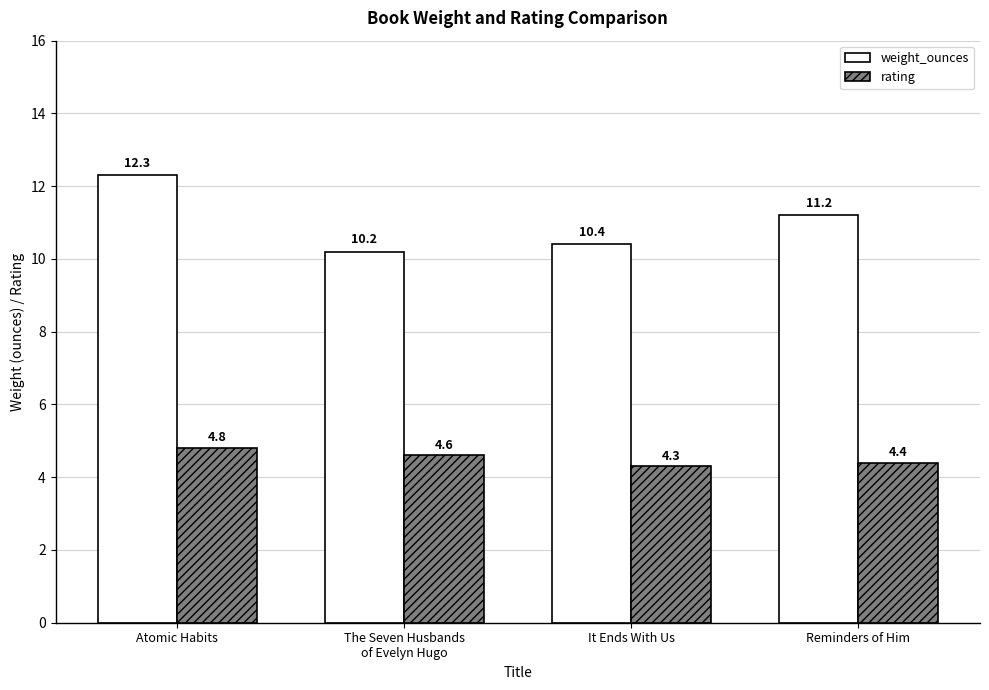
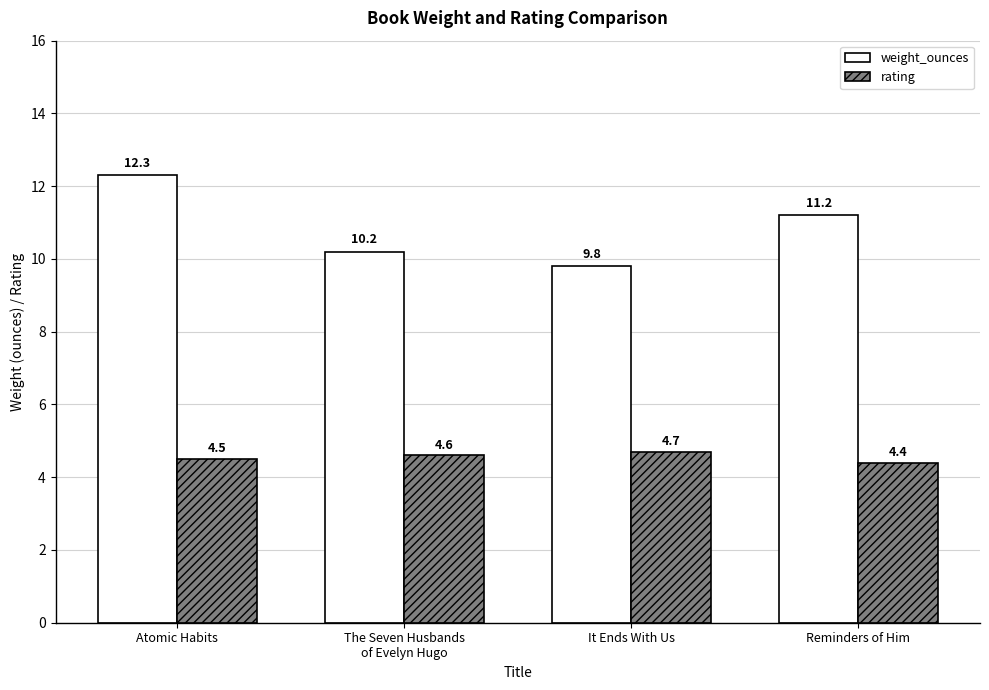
rating, Atomic Habits: 4.8 -> 4.5
weight_ounces, It Ends With Us: 10.4 -> 9.8
rating, It Ends With Us: 4.3 -> 4.7
